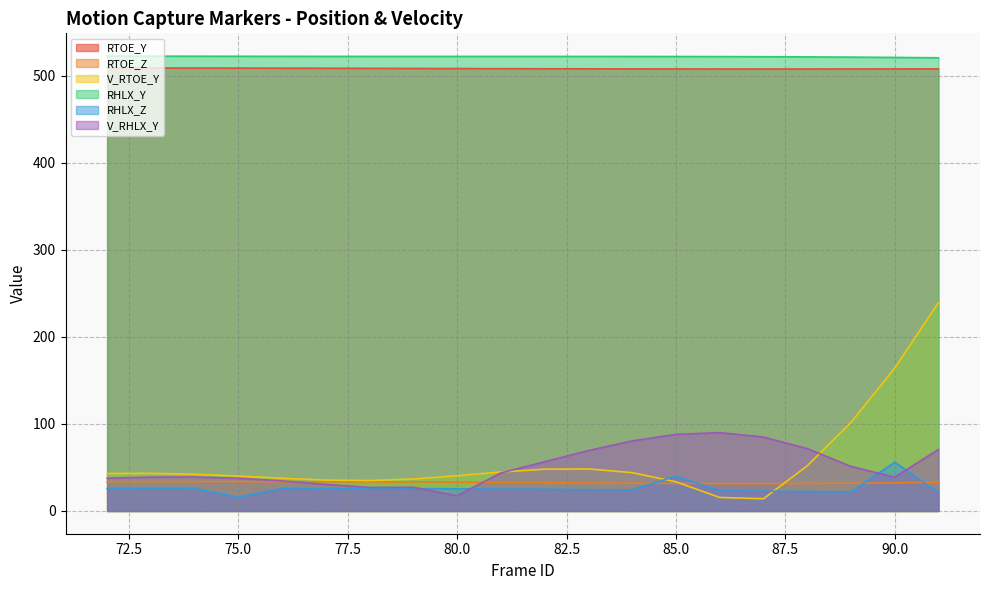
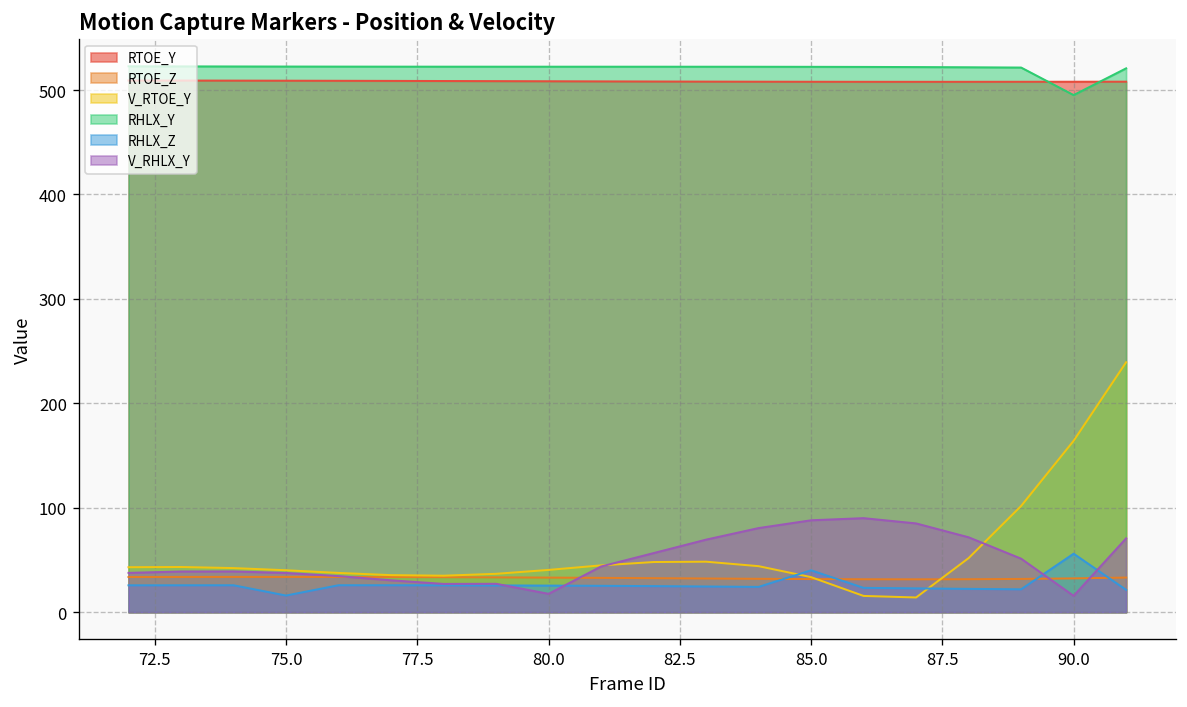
RHLX_Y, 90.0: 520 -> 500
V_RHLX_Y, 90.0: 40 -> 20
